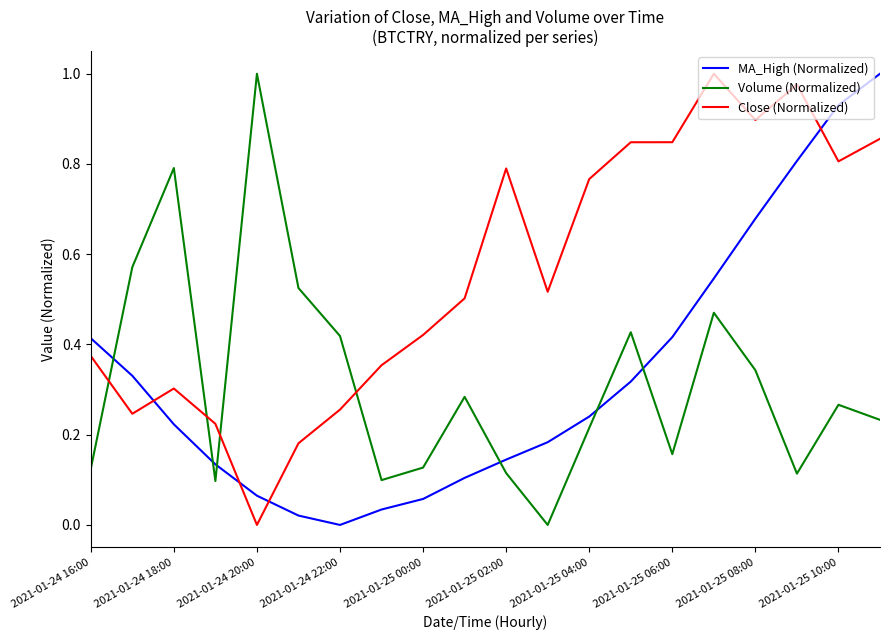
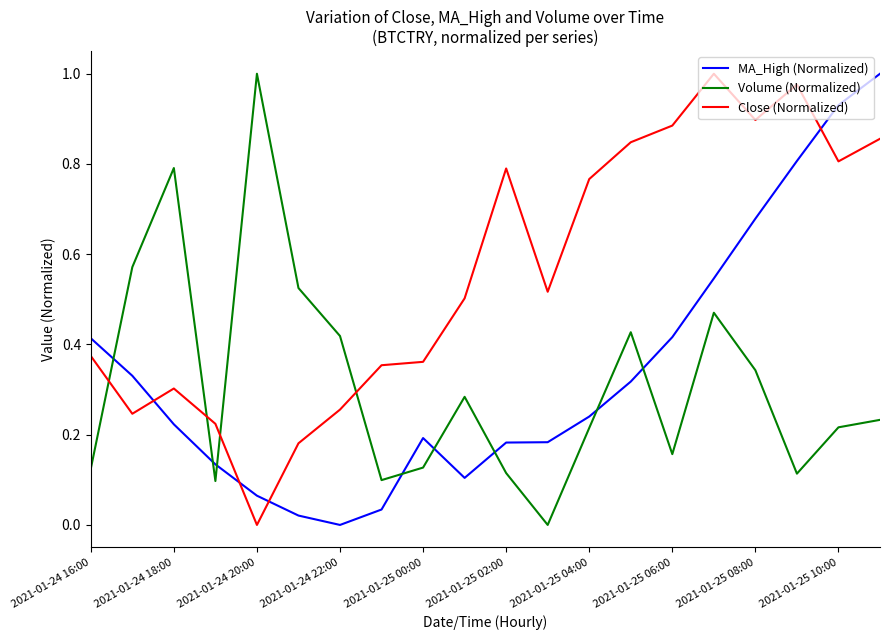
MA_High (Normalized), 2021-01-25 00:00: 0.06 -> 0.19
Close (Normalized), 2021-01-25 00:00: 0.42 -> 0.36
MA_High (Normalized), 2021-01-25 02:00: 0.14 -> 0.18
Close (Normalized), 2021-01-25 06:00: 0.85 -> 0.89
Volume (Normalized), 2021-01-25 10:00: 0.27 -> 0.22
